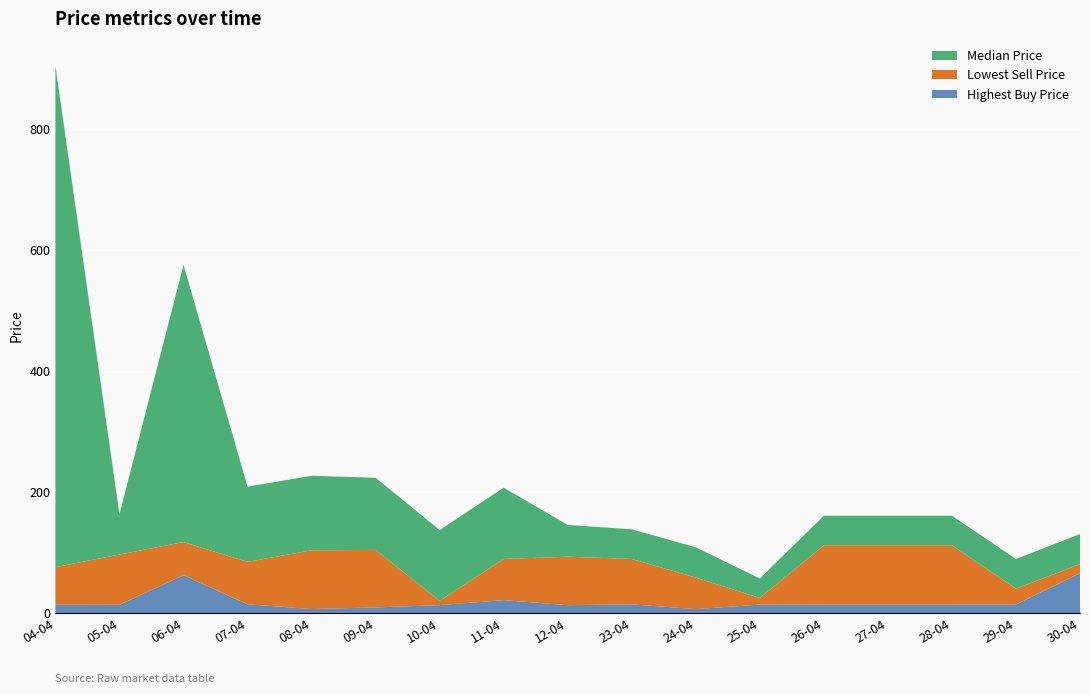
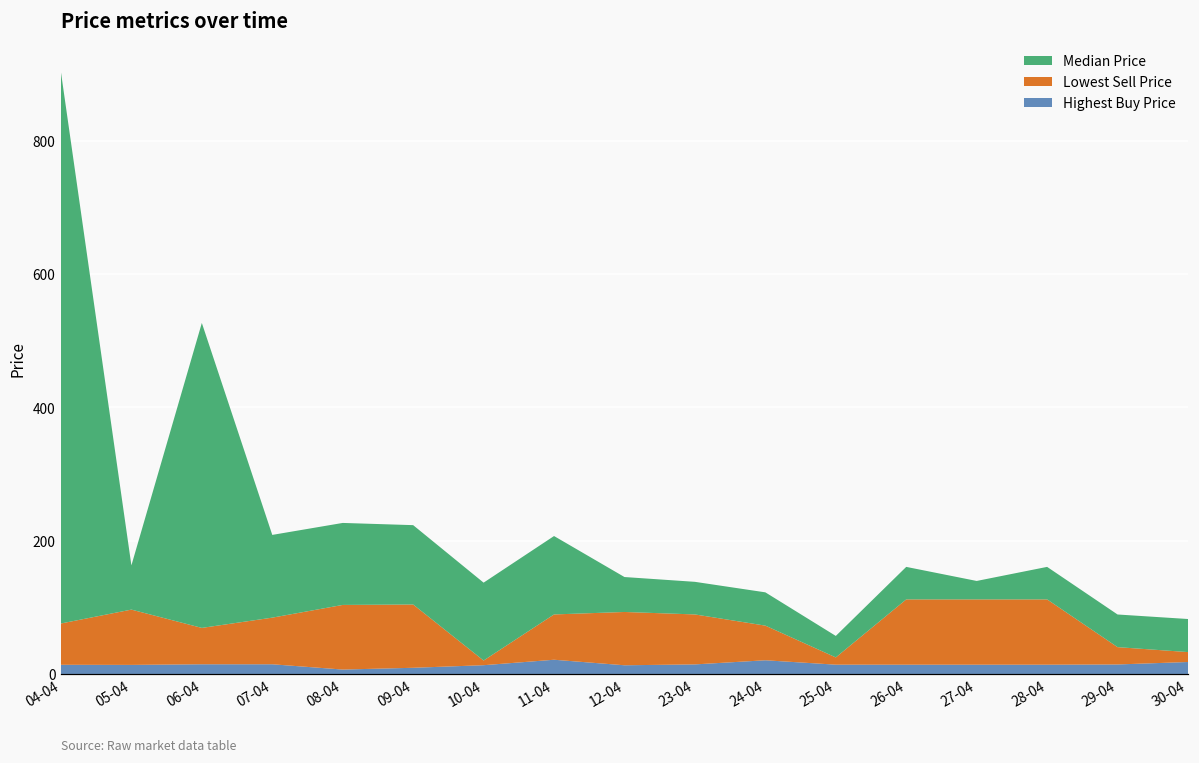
Highest Buy Price, 06-04: 60 -> 10
Highest Buy Price, 24-04: 10 -> 20
Median Price, 27-04: 50 -> 30
Highest Buy Price, 30-04: 70 -> 20
